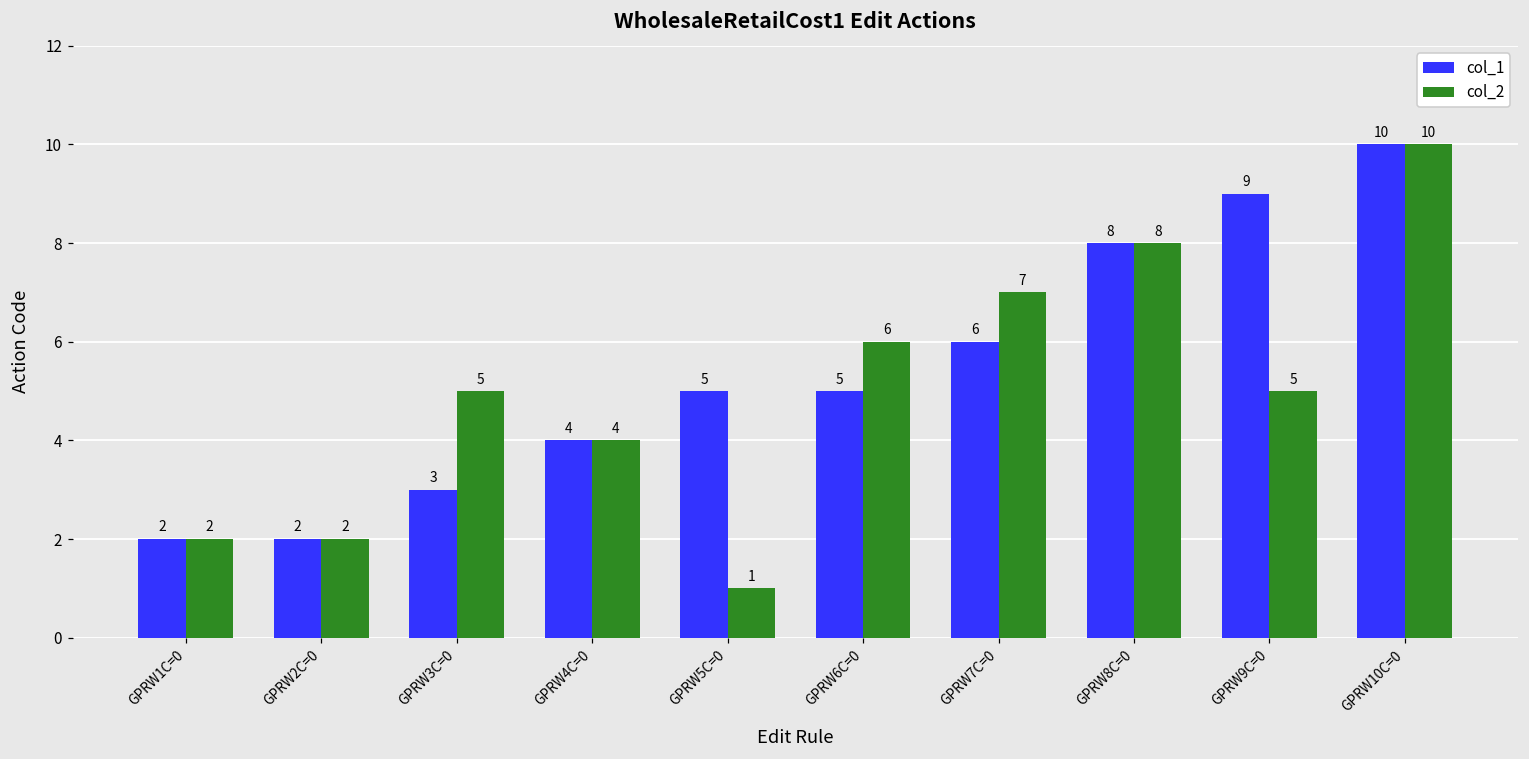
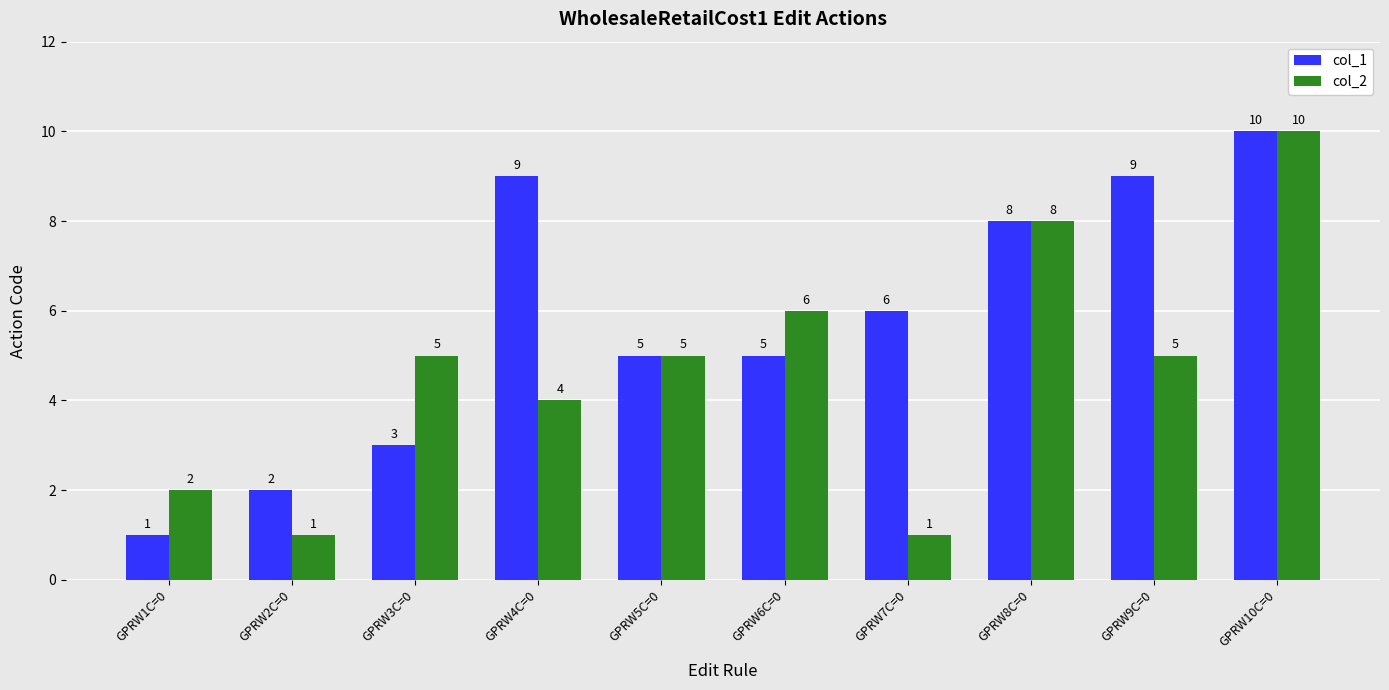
col_1, GPRW1C=0: 2 -> 1
col_2, GPRW2C=0: 2 -> 1
col_1, GPRW4C=0: 4 -> 9
col_2, GPRW5C=0: 1 -> 5
col_2, GPRW7C=0: 7 -> 1
